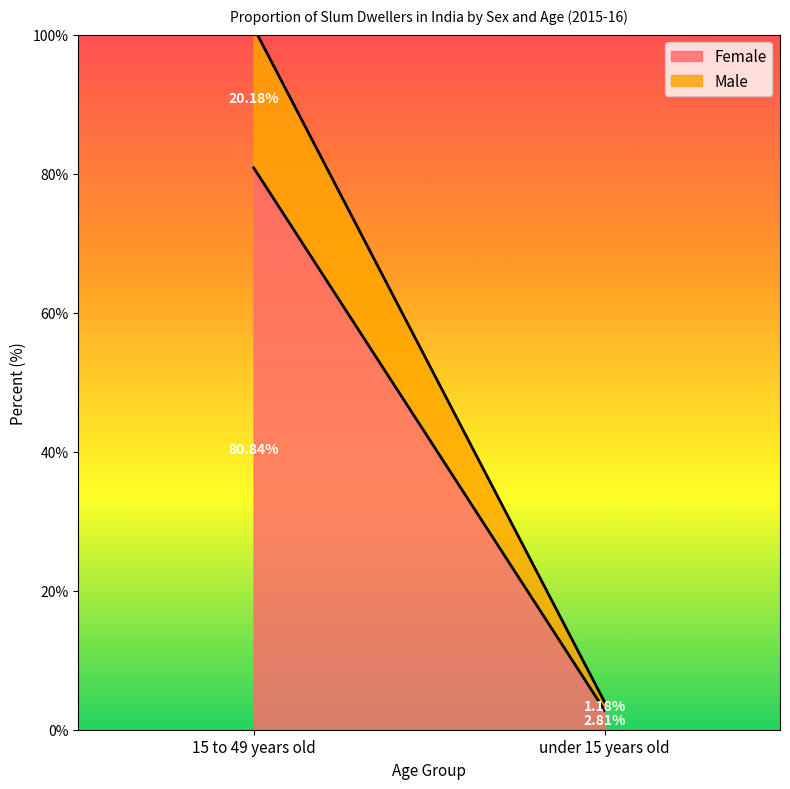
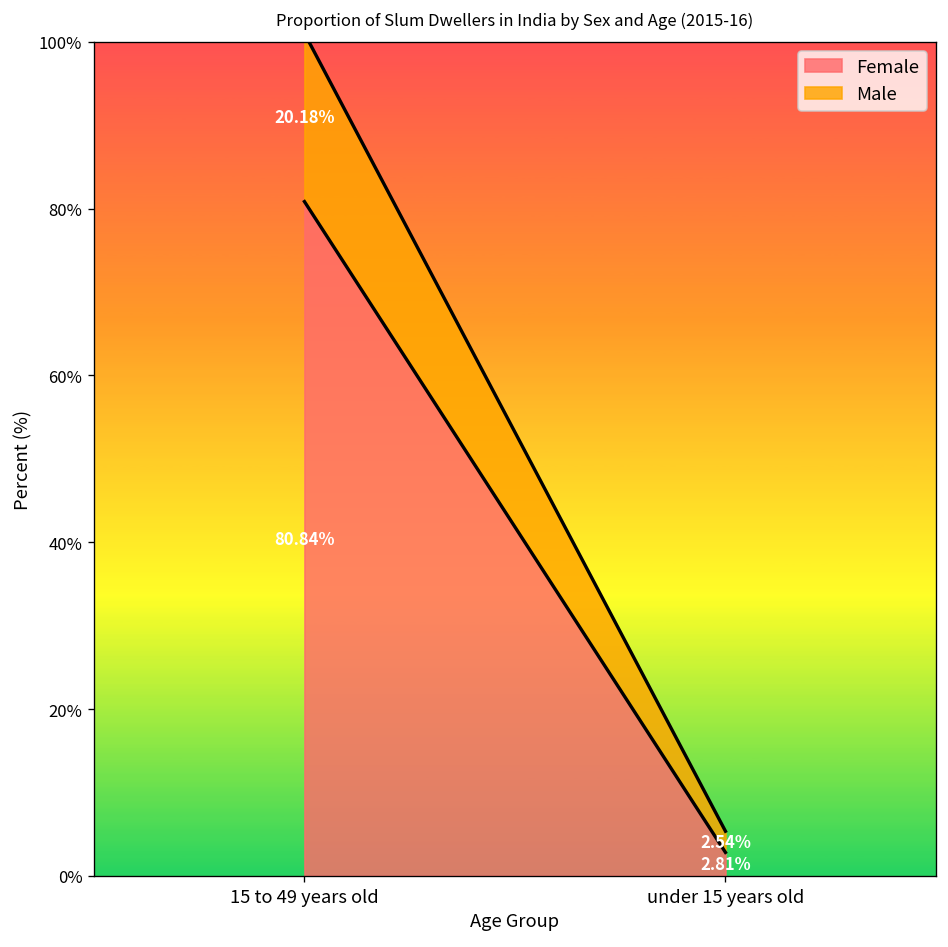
Male, under 15 years old: 1.18% -> 2.54%
